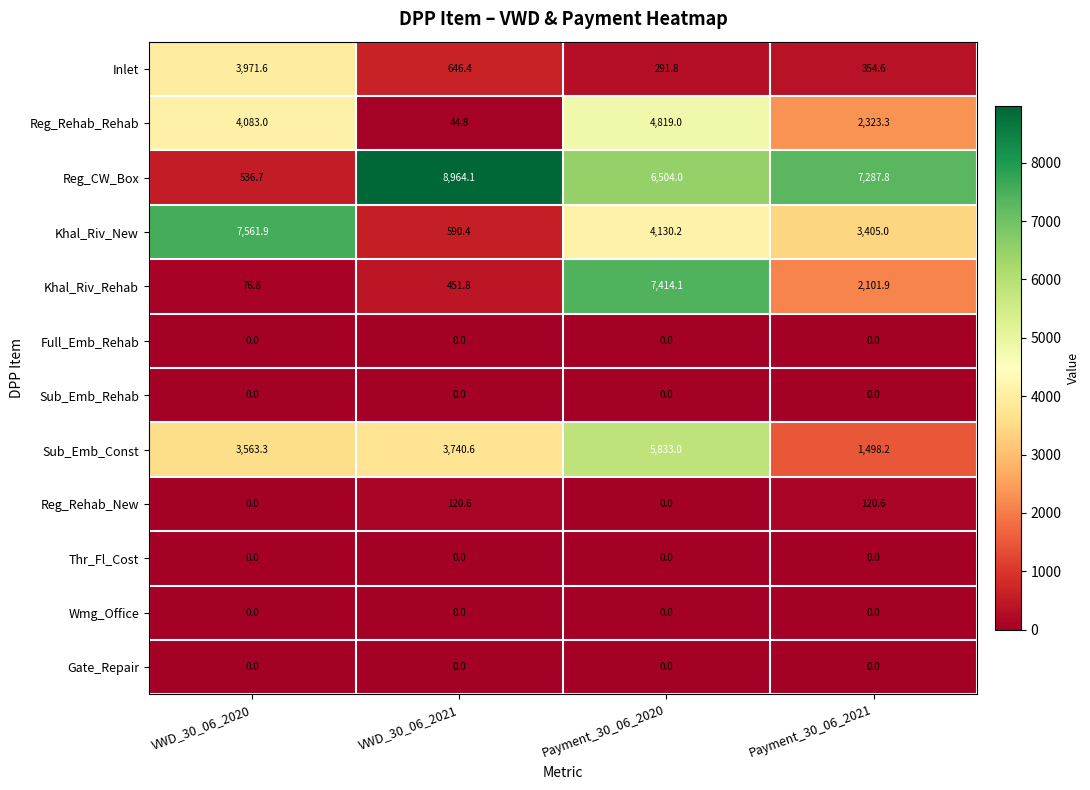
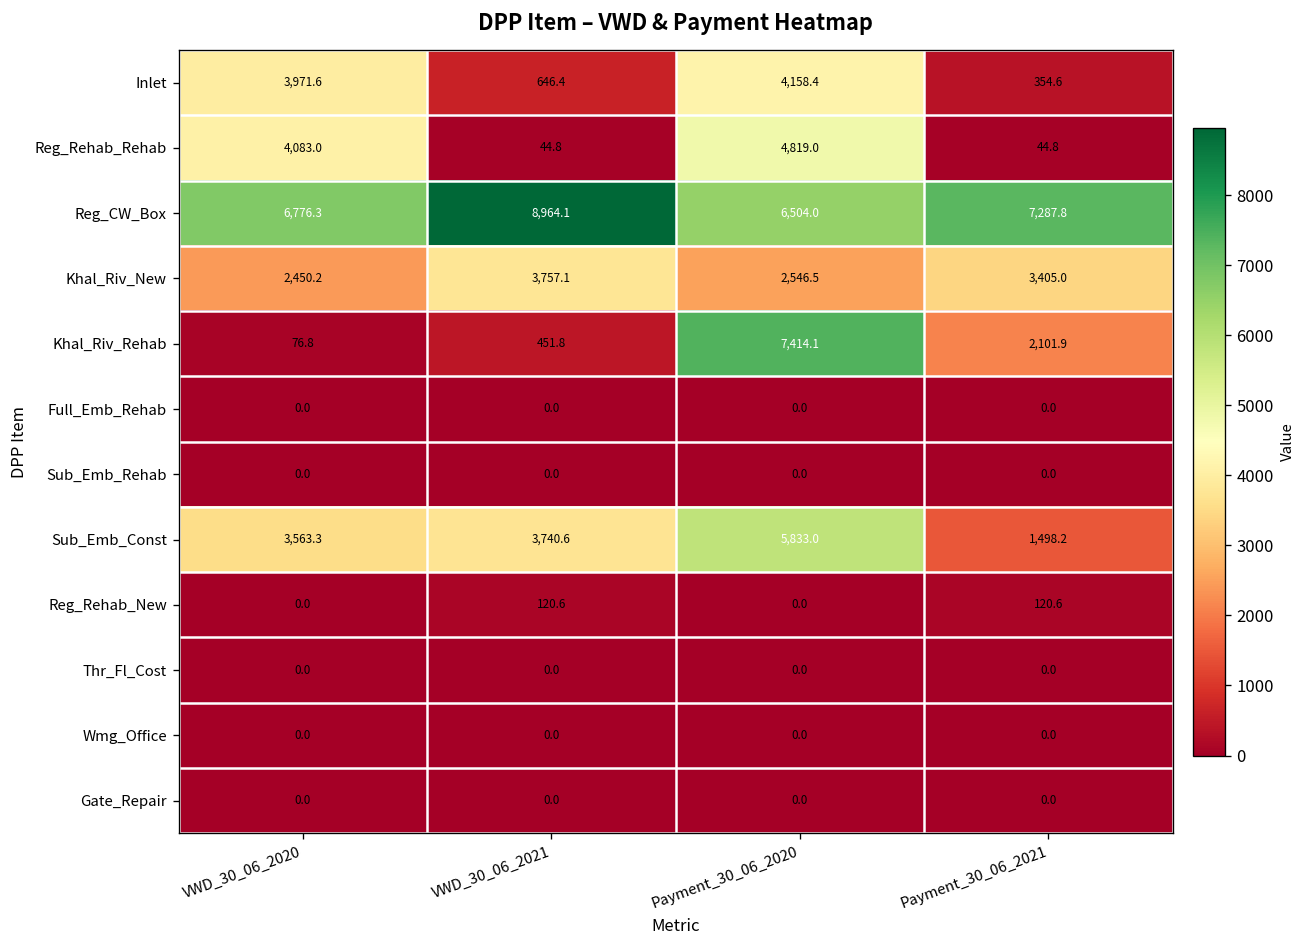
Inlet, Payment_30_06_2020: 291.8 -> 4,158.4
Reg_Rehab_Rehab, Payment_30_06_2021: 2,323.3 -> 44.8
Reg_CW_Box, VWD_30_06_2020: 536.7 -> 6,776.3
Khal_Riv_New, VWD_30_06_2020: 7,561.9 -> 2,450.2
Khal_Riv_New, VWD_30_06_2021: 590.4 -> 3,757.1
Khal_Riv_New, Payment_30_06_2020: 4,130.2 -> 2,546.5
